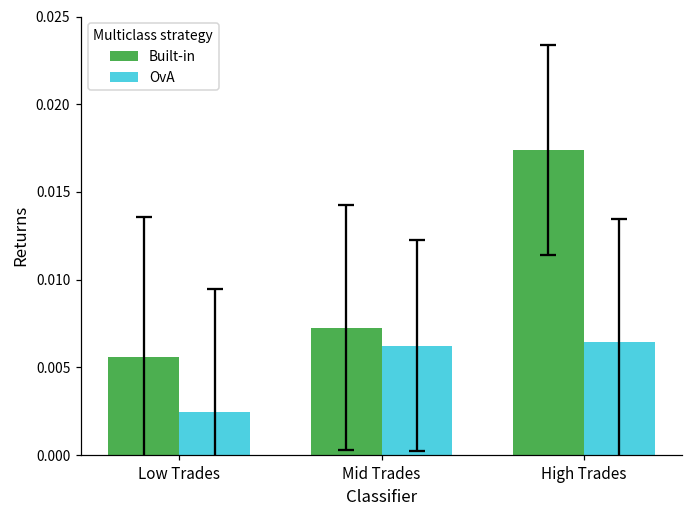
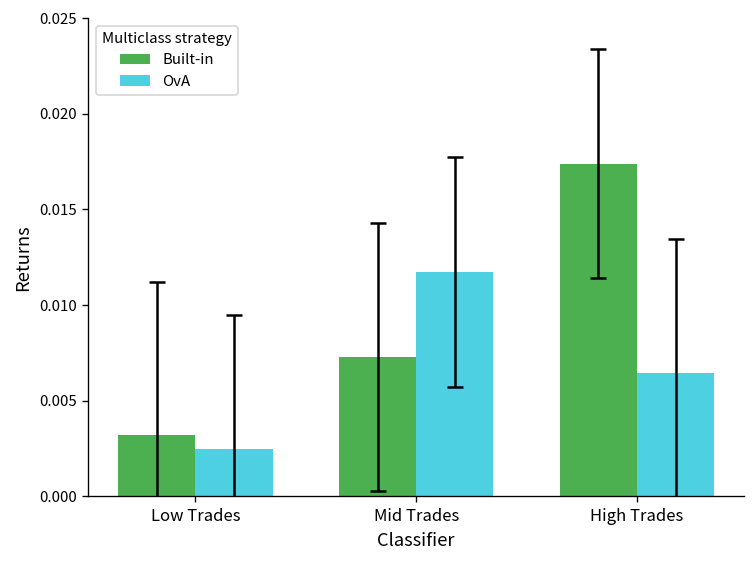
Built-in, Low Trades: 0.0056 -> 0.0032
OvA, Mid Trades: 0.0062 -> 0.0117
